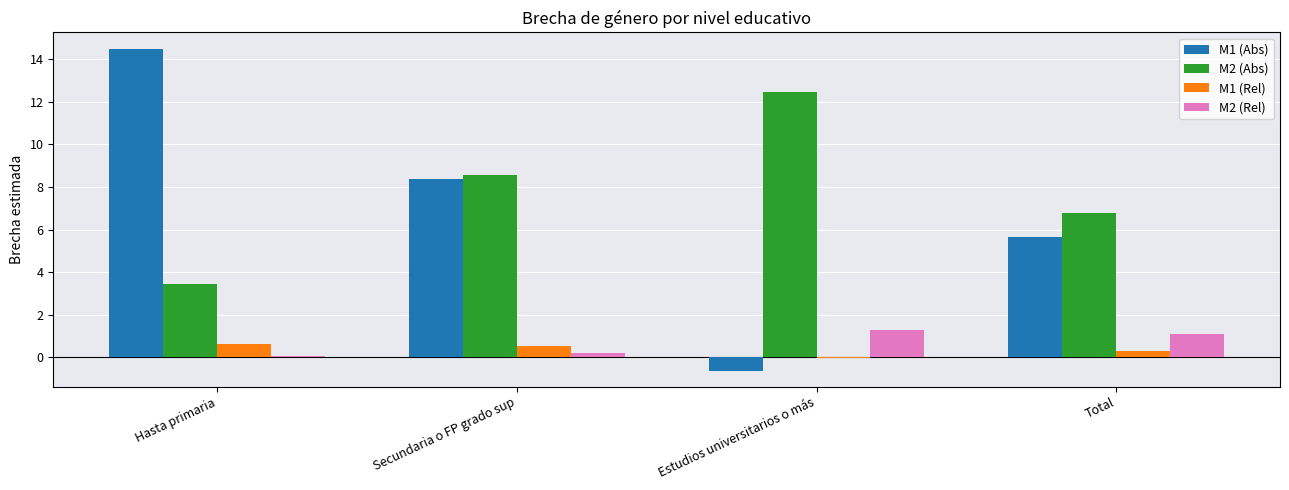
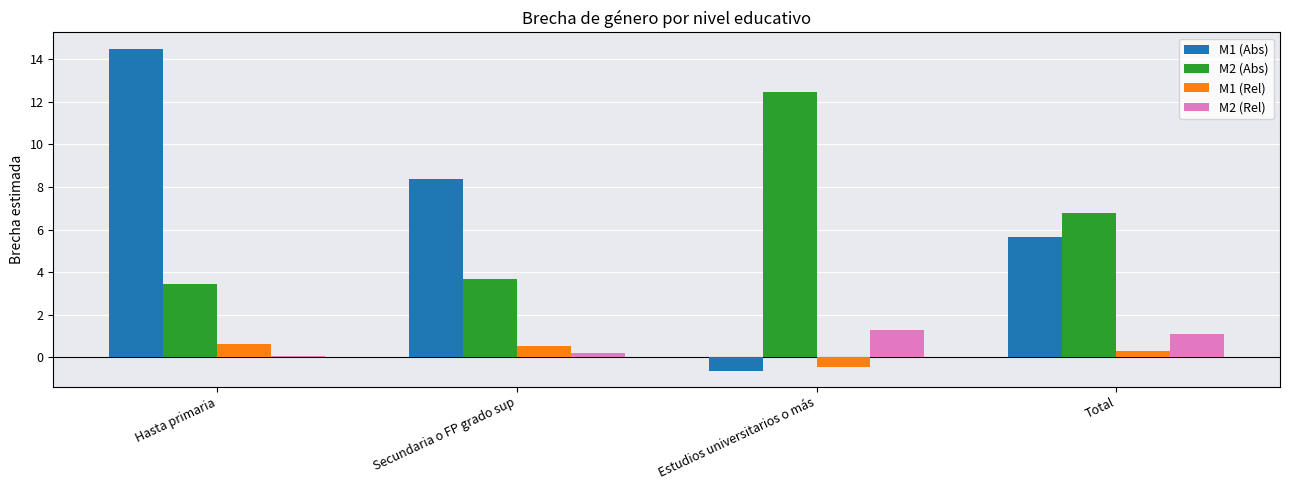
M2 (Abs), Secundaria o FP grado sup: 8.6 -> 3.7
M1 (Rel), Estudios universitarios o más: 0.0 -> -0.5
